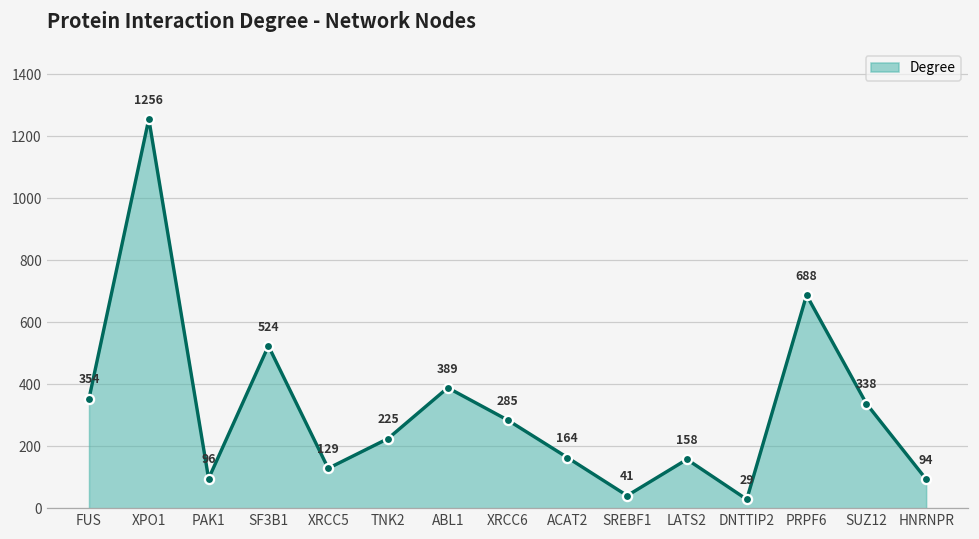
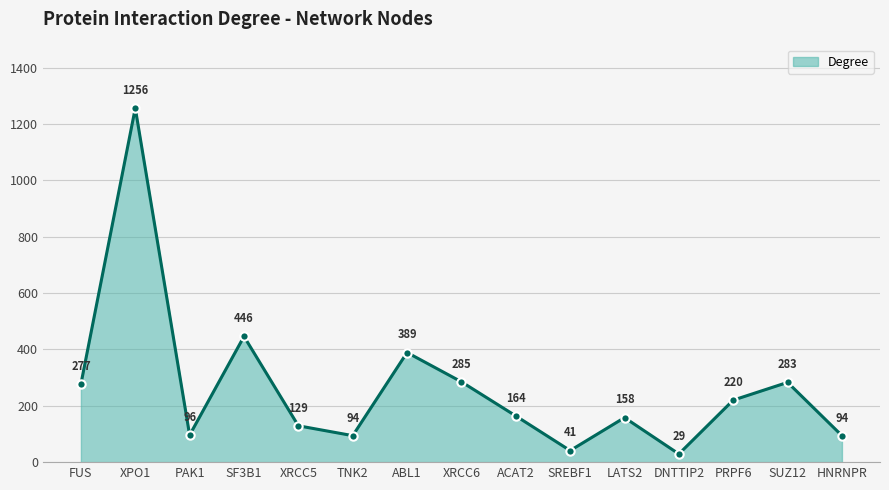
FUS: 354 -> 277
SF3B1: 524 -> 446
TNK2: 225 -> 94
PRPF6: 688 -> 220
SUZ12: 338 -> 283
